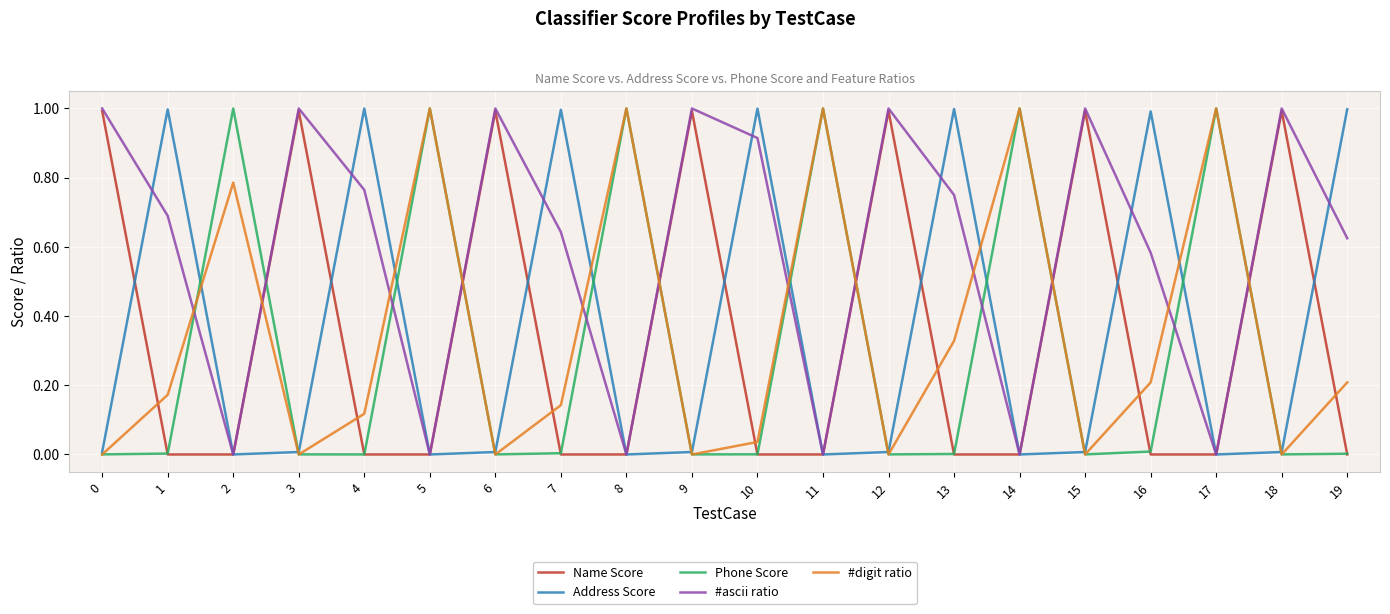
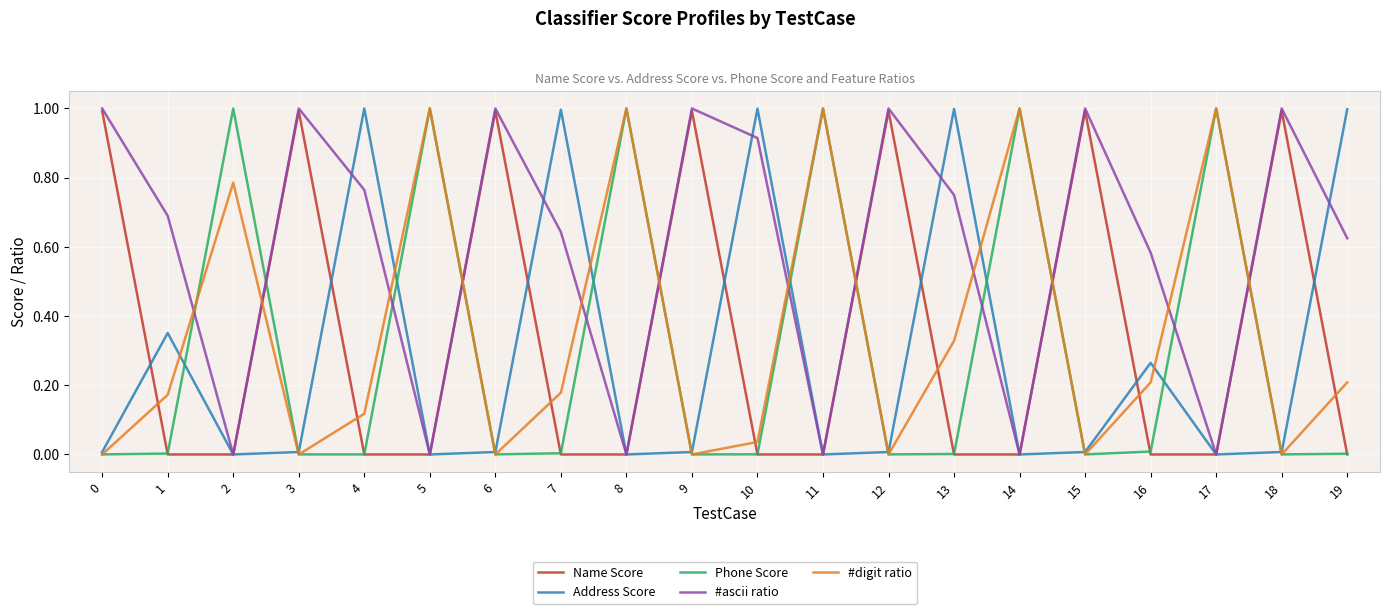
Address Score, 1: 1.00 -> 0.35
#digit ratio, 7: 0.14 -> 0.18
Address Score, 16: 0.99 -> 0.26
